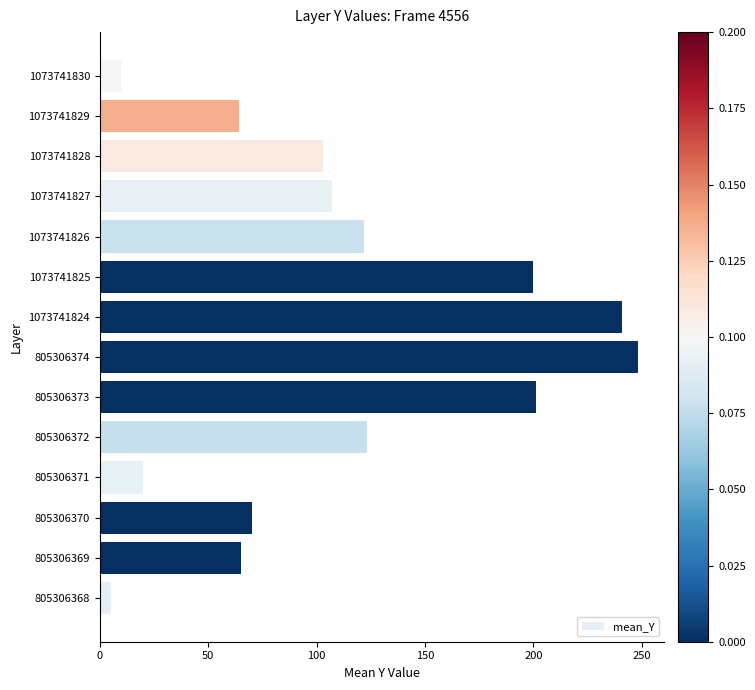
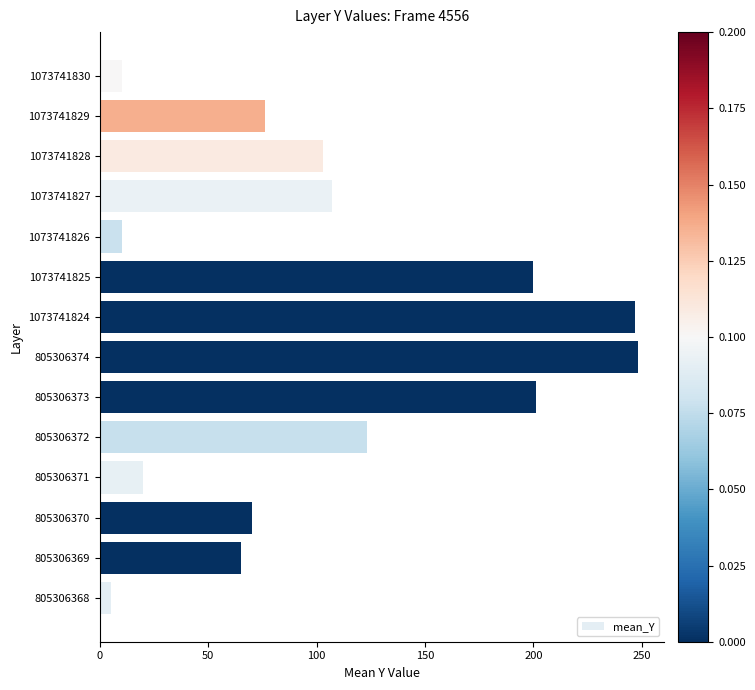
1073741829: 64 -> 76
1073741826: 122 -> 10
1073741824: 241 -> 247
